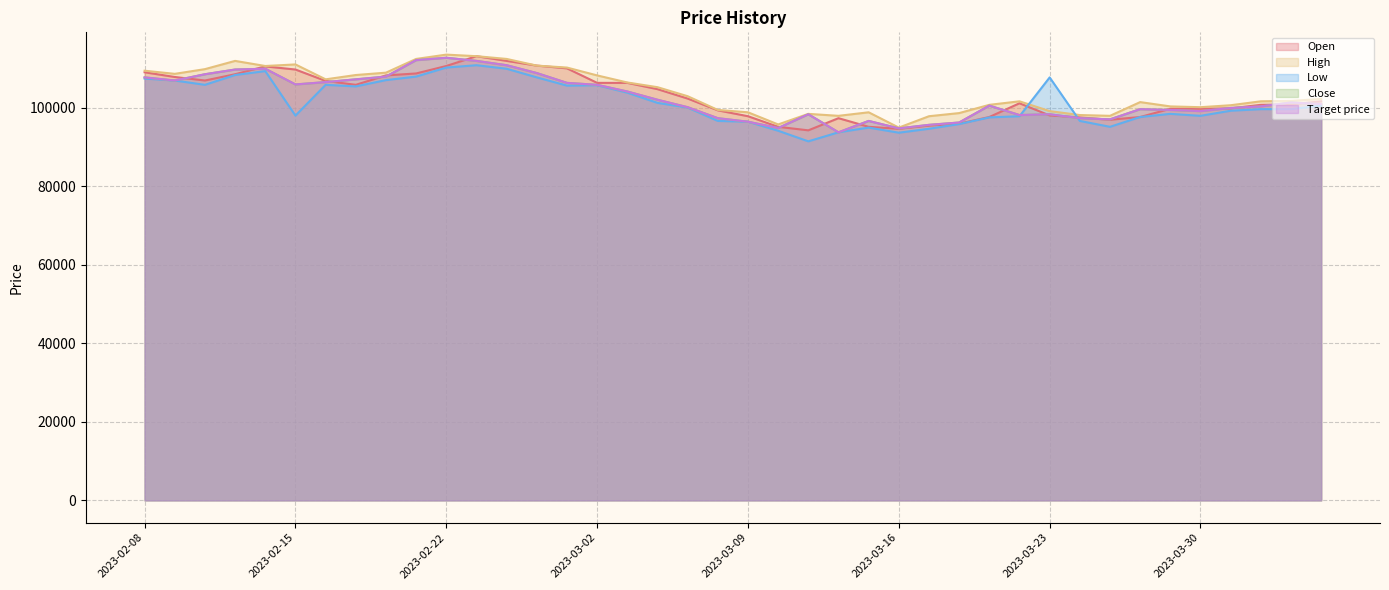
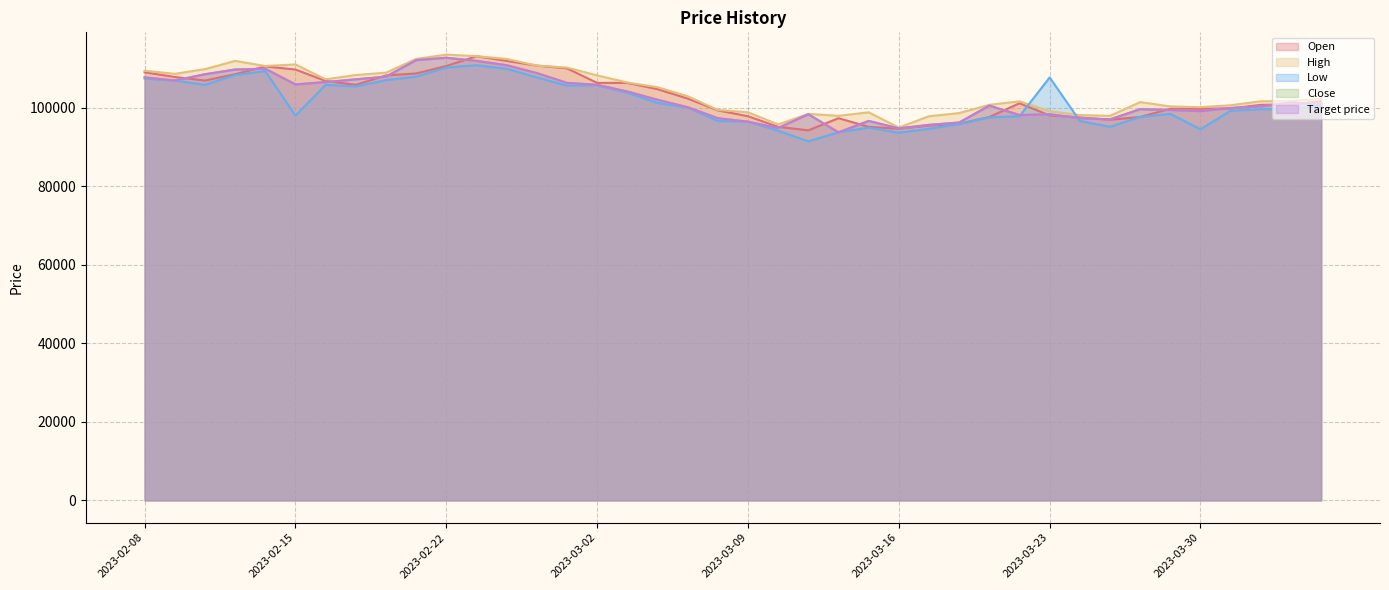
Low, 2023-03-30: 98000 -> 95000
